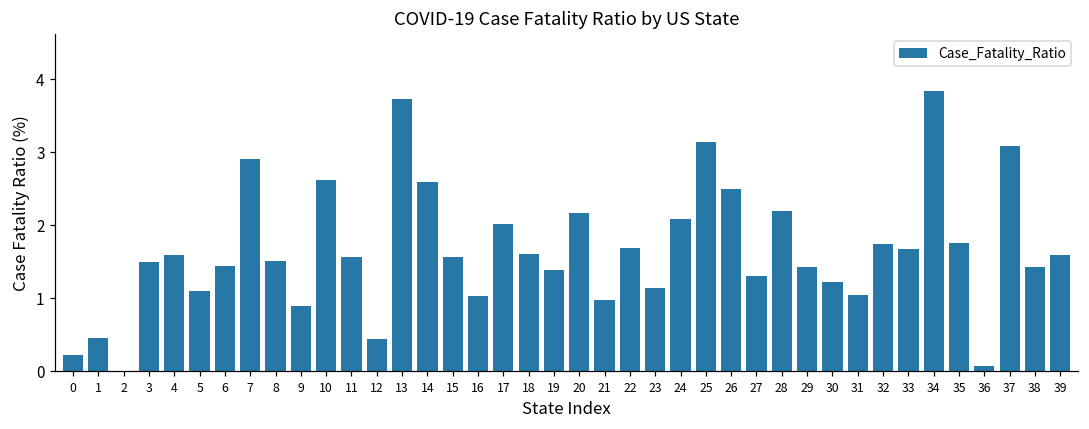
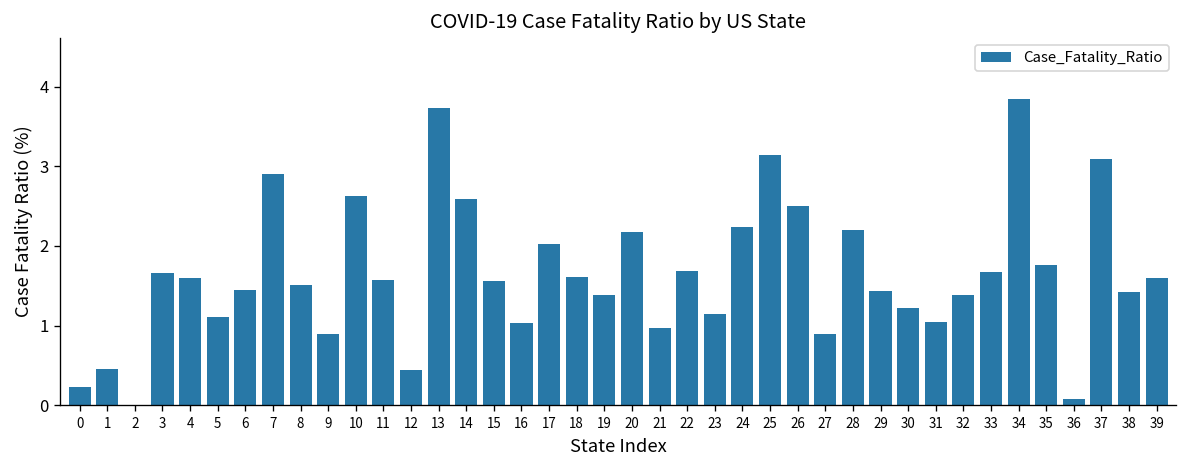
3: 1.5 -> 1.7
24: 2.1 -> 2.2
27: 1.3 -> 0.9
32: 1.7 -> 1.4
